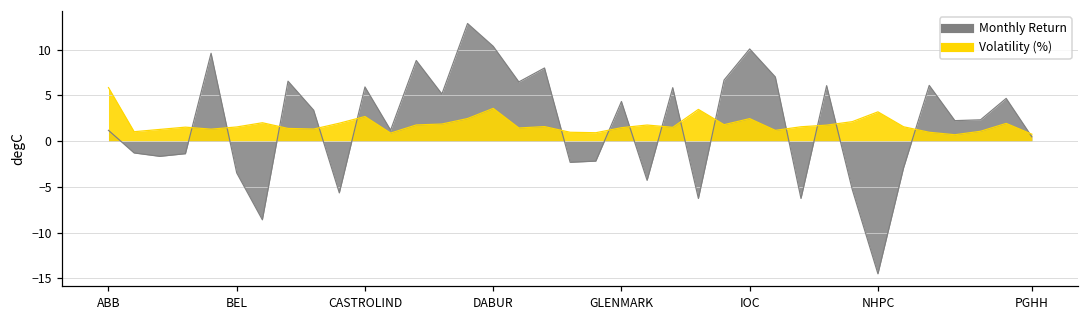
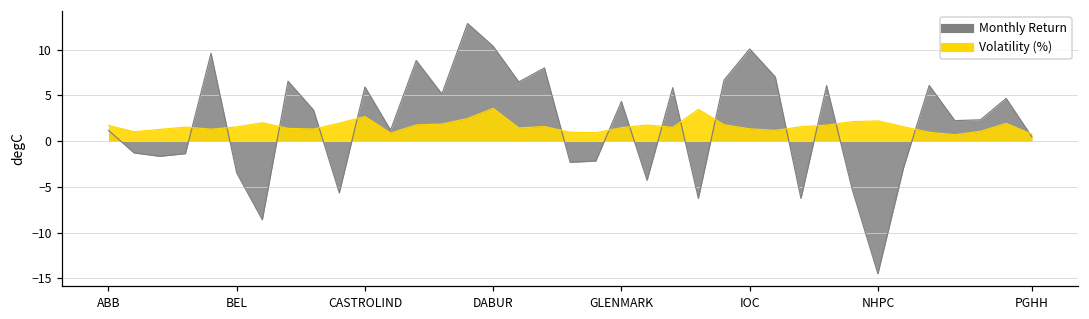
Volatility (%), ABB: 6 -> 2
Volatility (%), IOC: 2 -> 1
Volatility (%), NHPC: 3 -> 2
